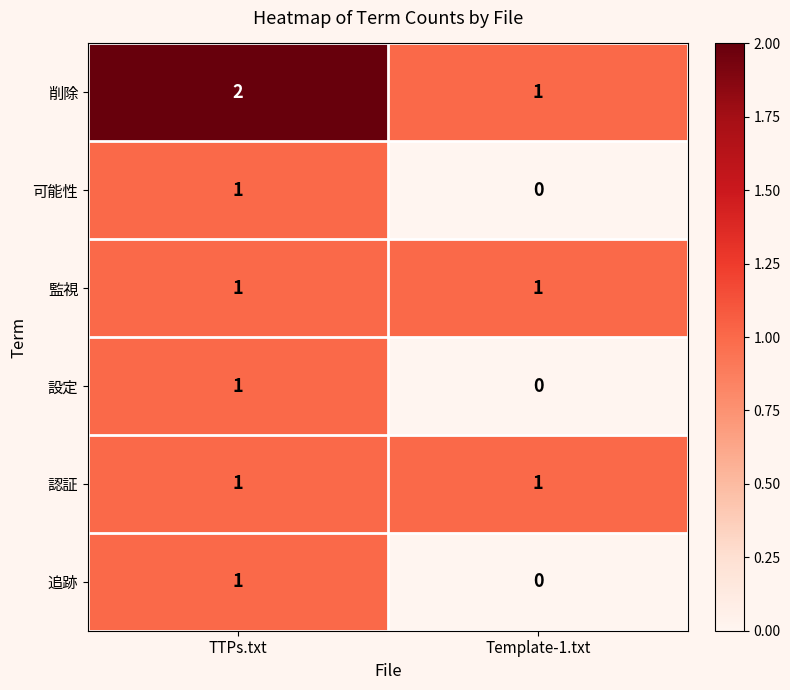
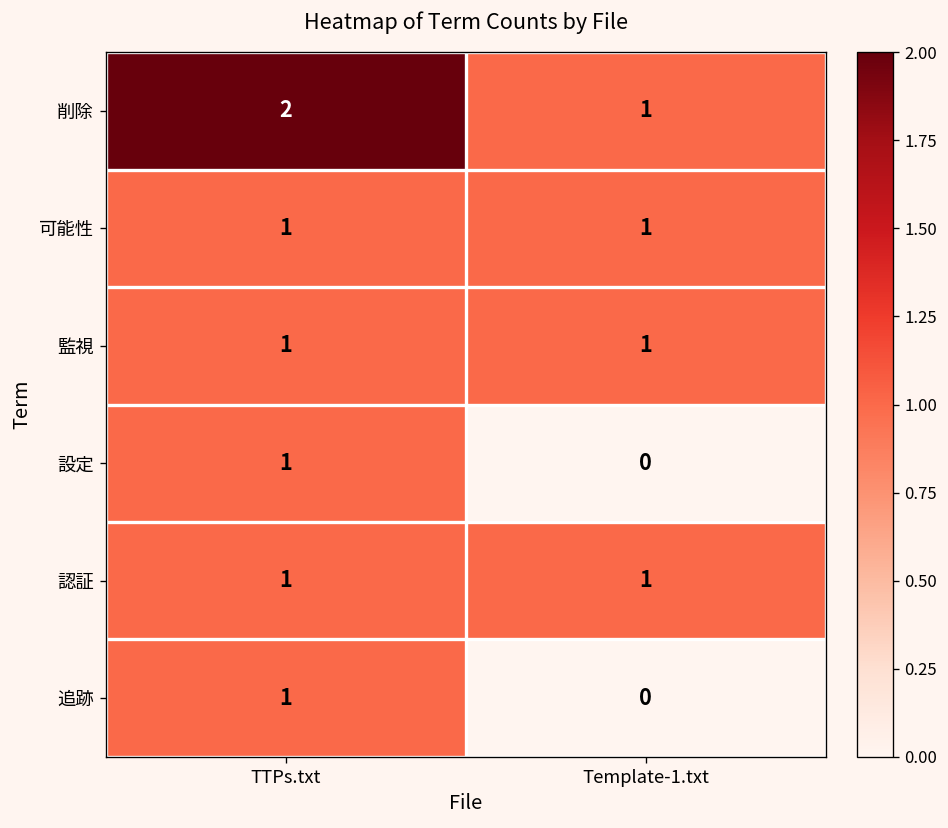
可能性, Template-1.txt: 0 -> 1
